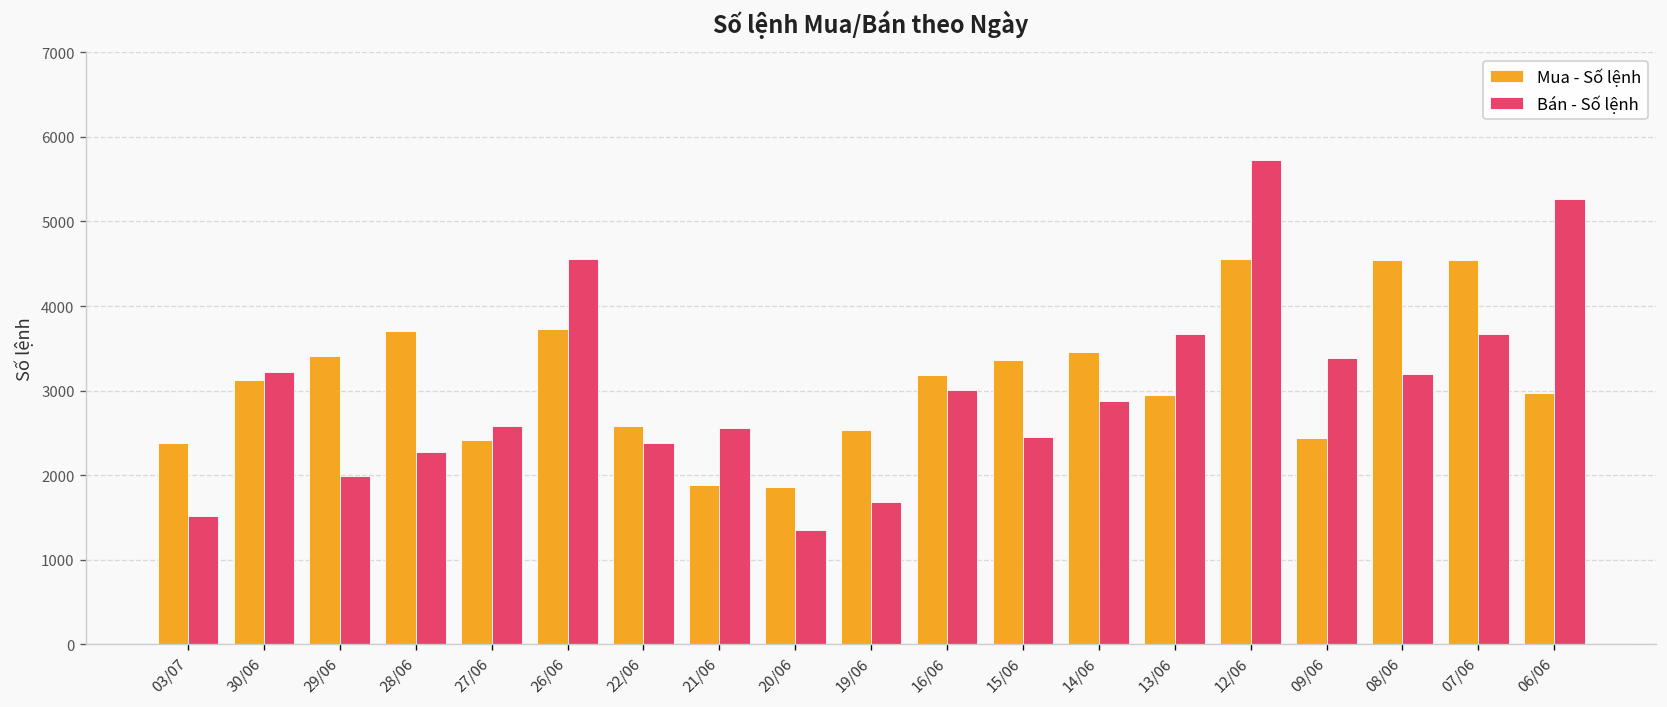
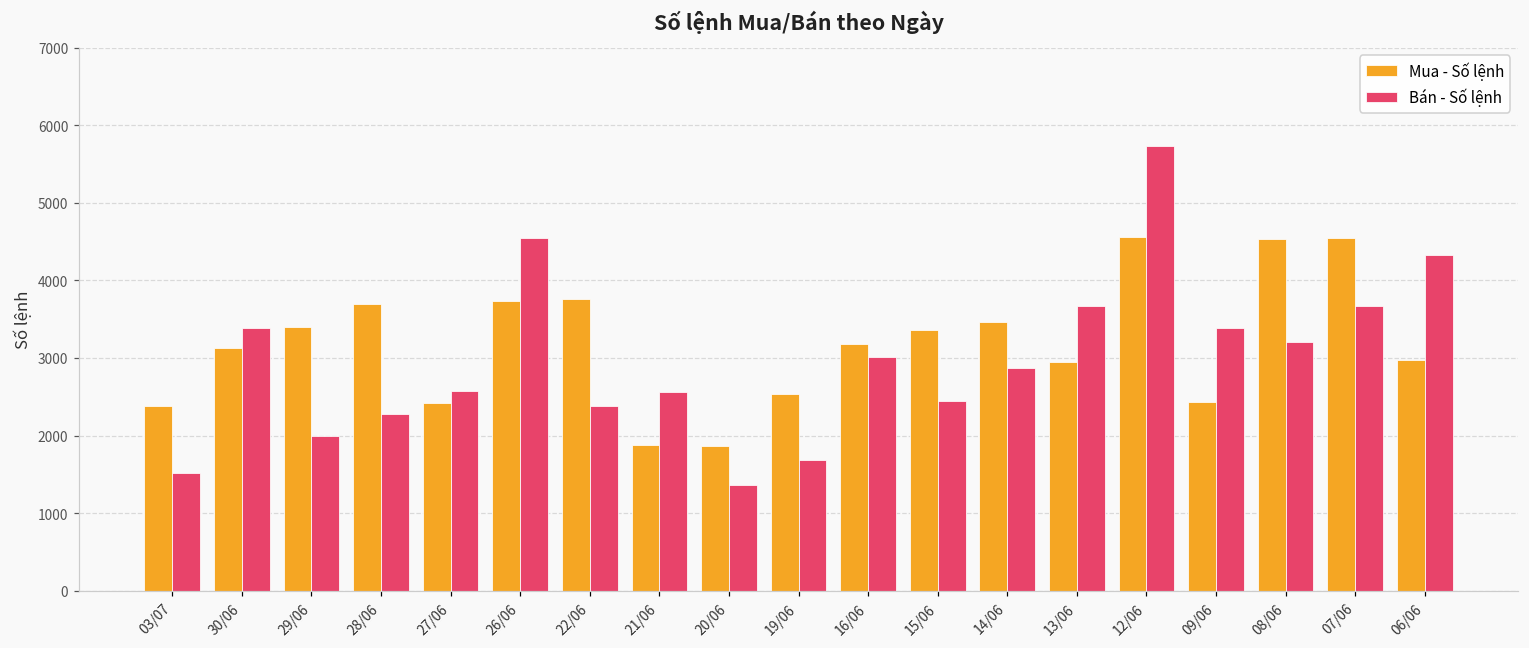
Bán - Số lệnh, 30/06: 3200 -> 3400
Mua - Số lệnh, 22/06: 2600 -> 3800
Bán - Số lệnh, 06/06: 5300 -> 4300
